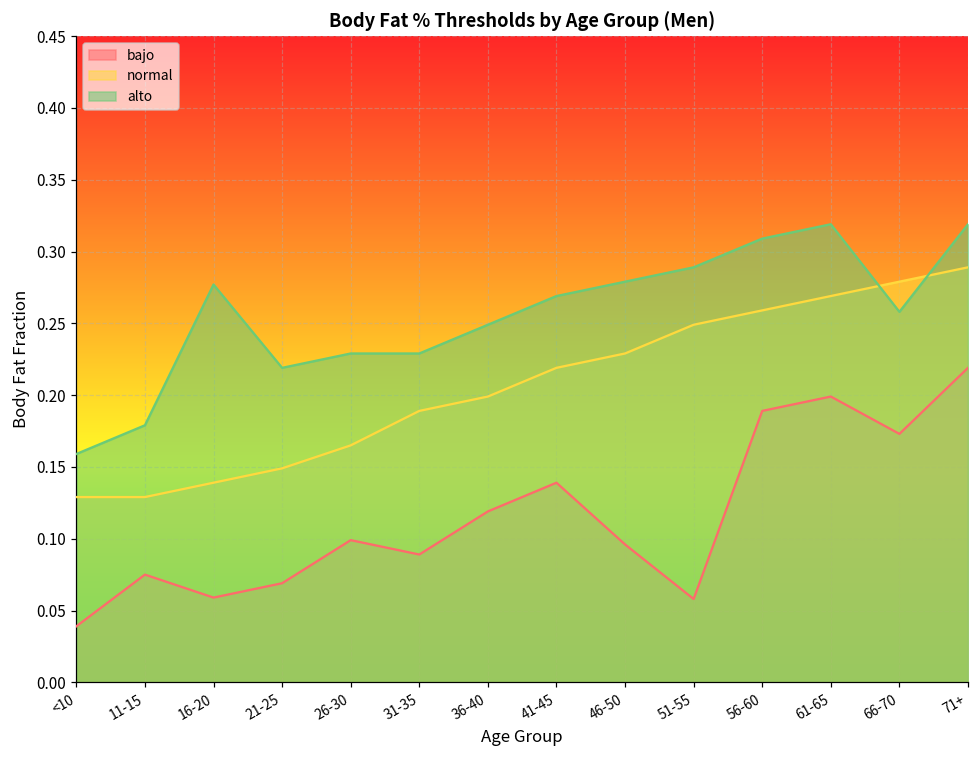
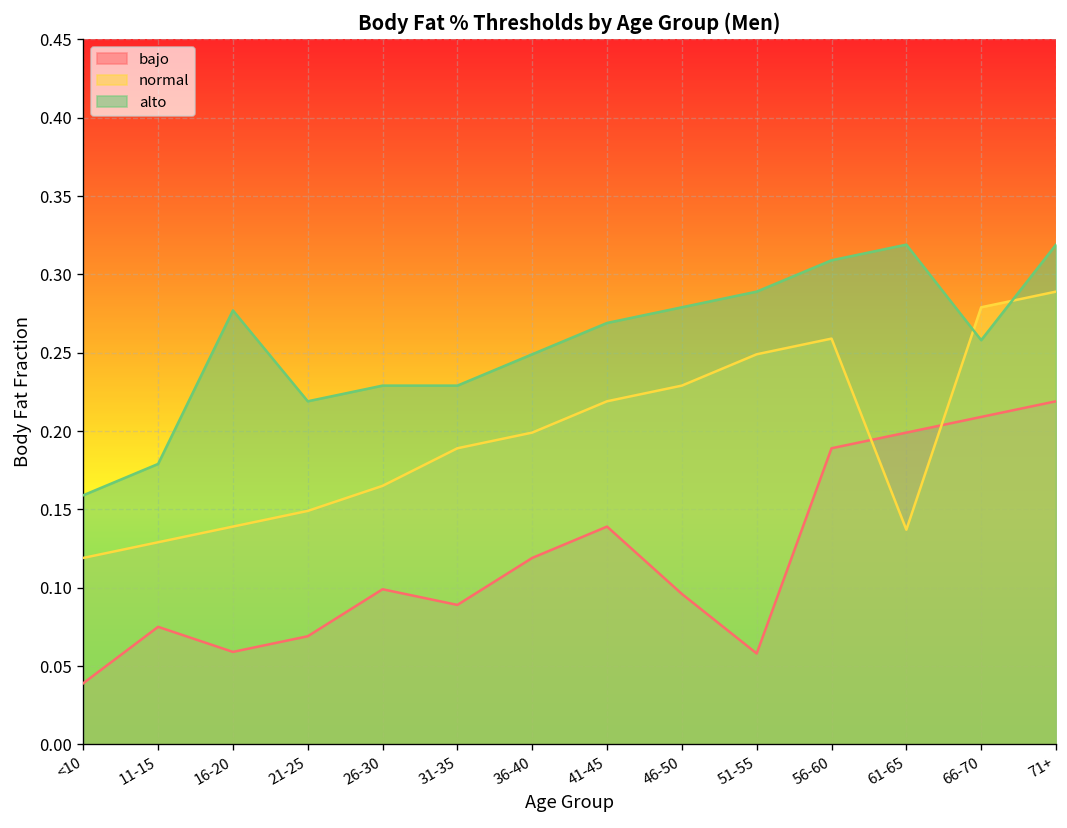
normal, <10: 0.129 -> 0.119
normal, 61-65: 0.269 -> 0.137
bajo, 66-70: 0.173 -> 0.209
